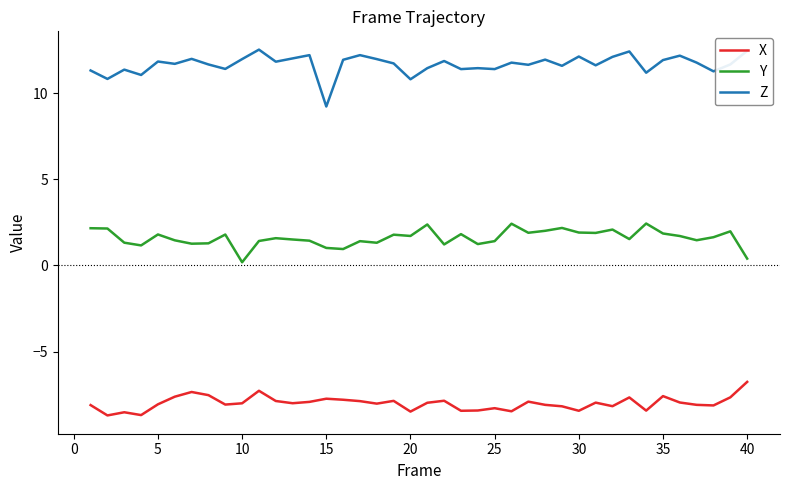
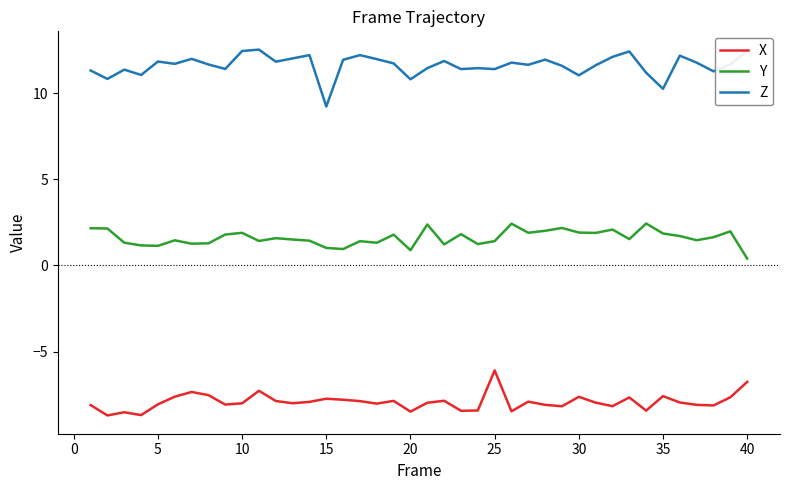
Y, 5: 1.8 -> 1.1
Y, 10: 0.2 -> 1.9
Z, 10: 12.0 -> 12.4
Y, 20: 1.7 -> 0.9
X, 25: -8.3 -> -6.1
X, 30: -8.4 -> -7.6
Z, 30: 12.1 -> 11.0
Z, 35: 11.9 -> 10.2
